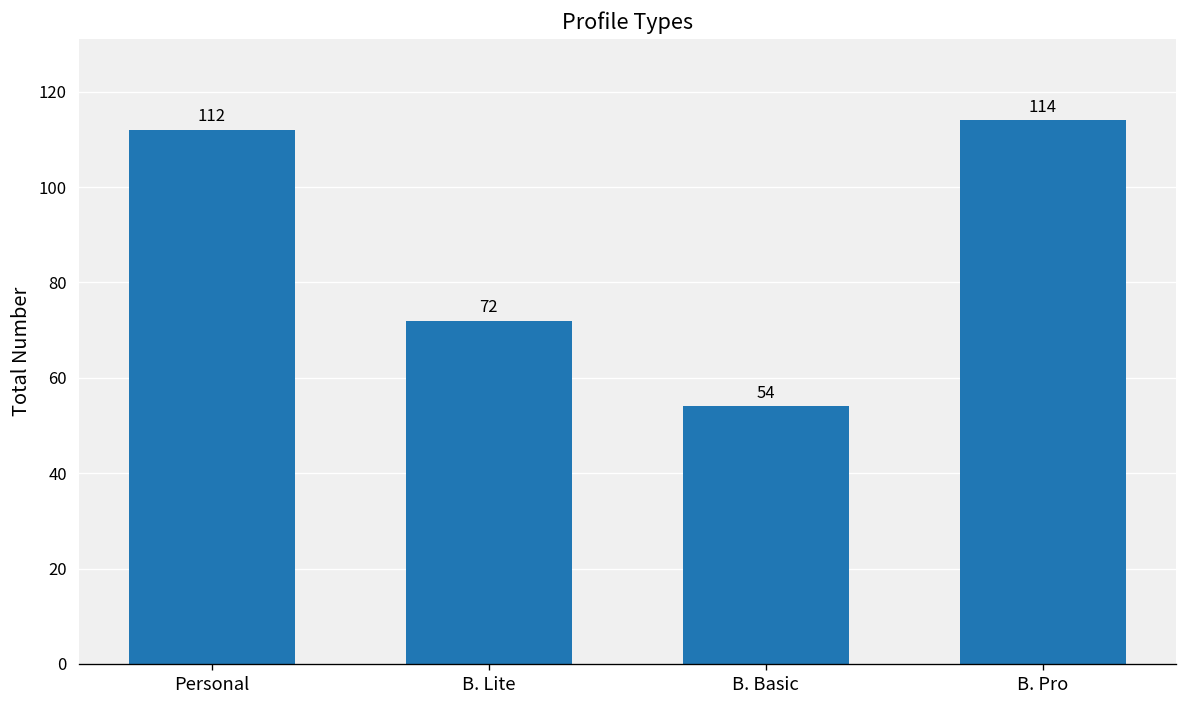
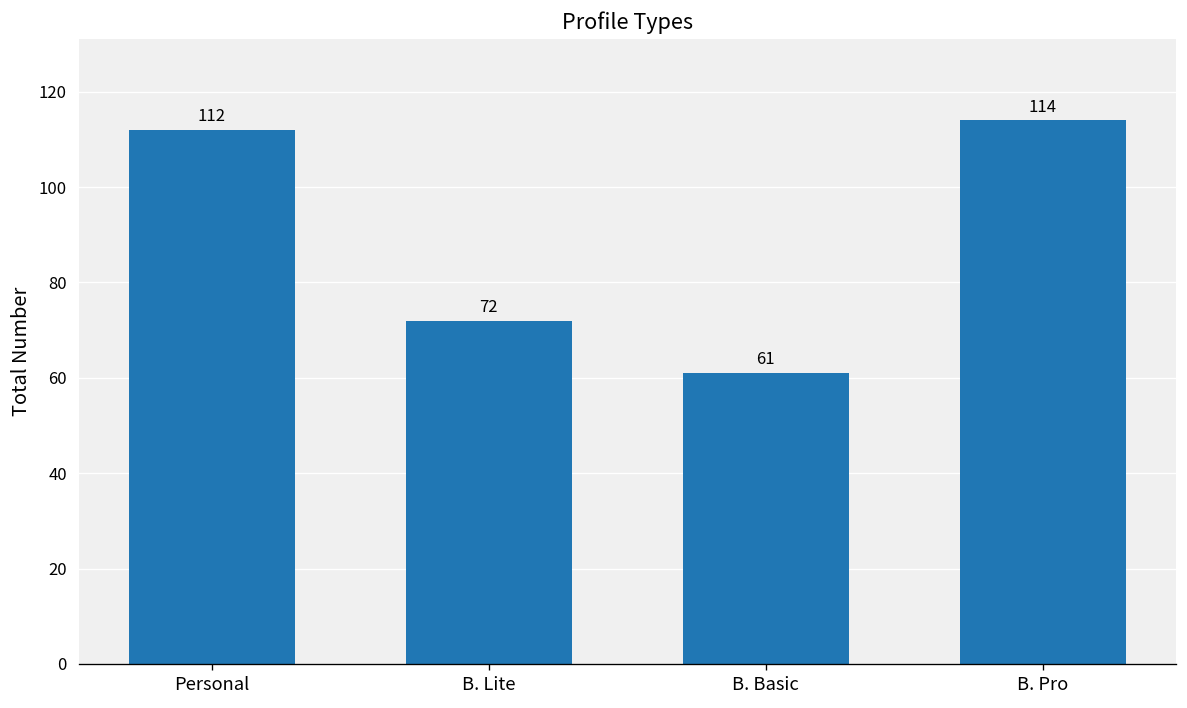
B. Basic: 54 -> 61
